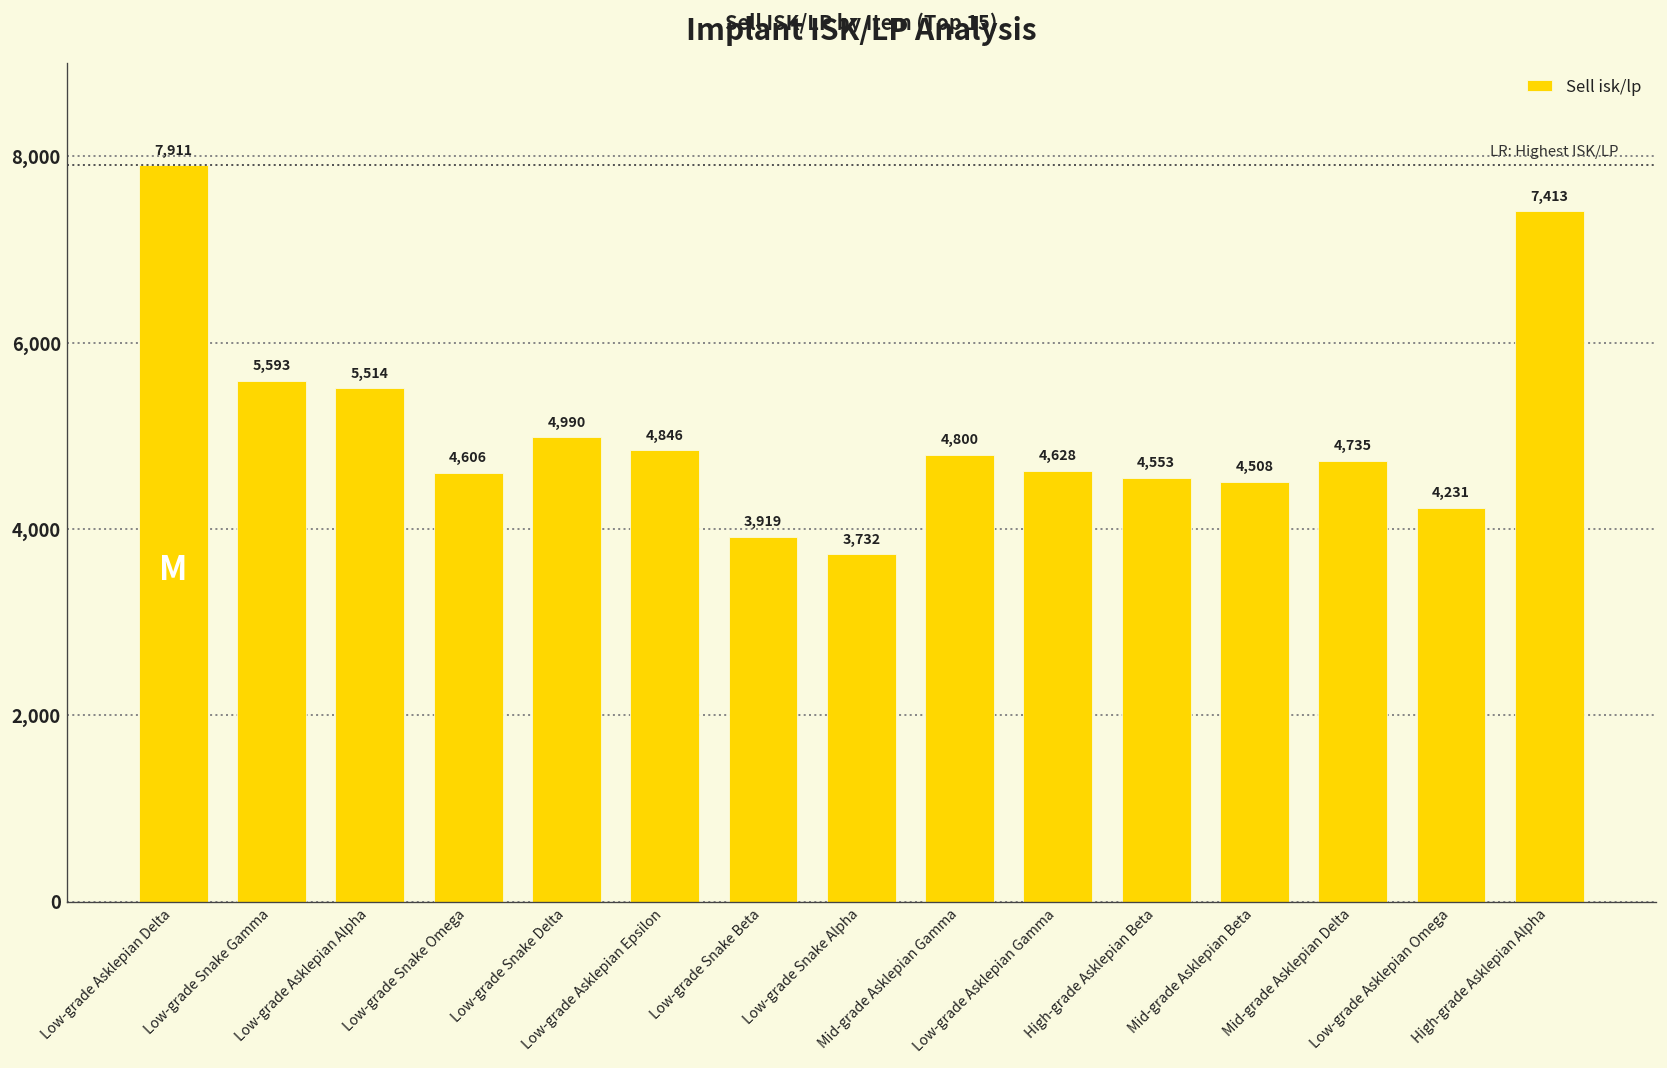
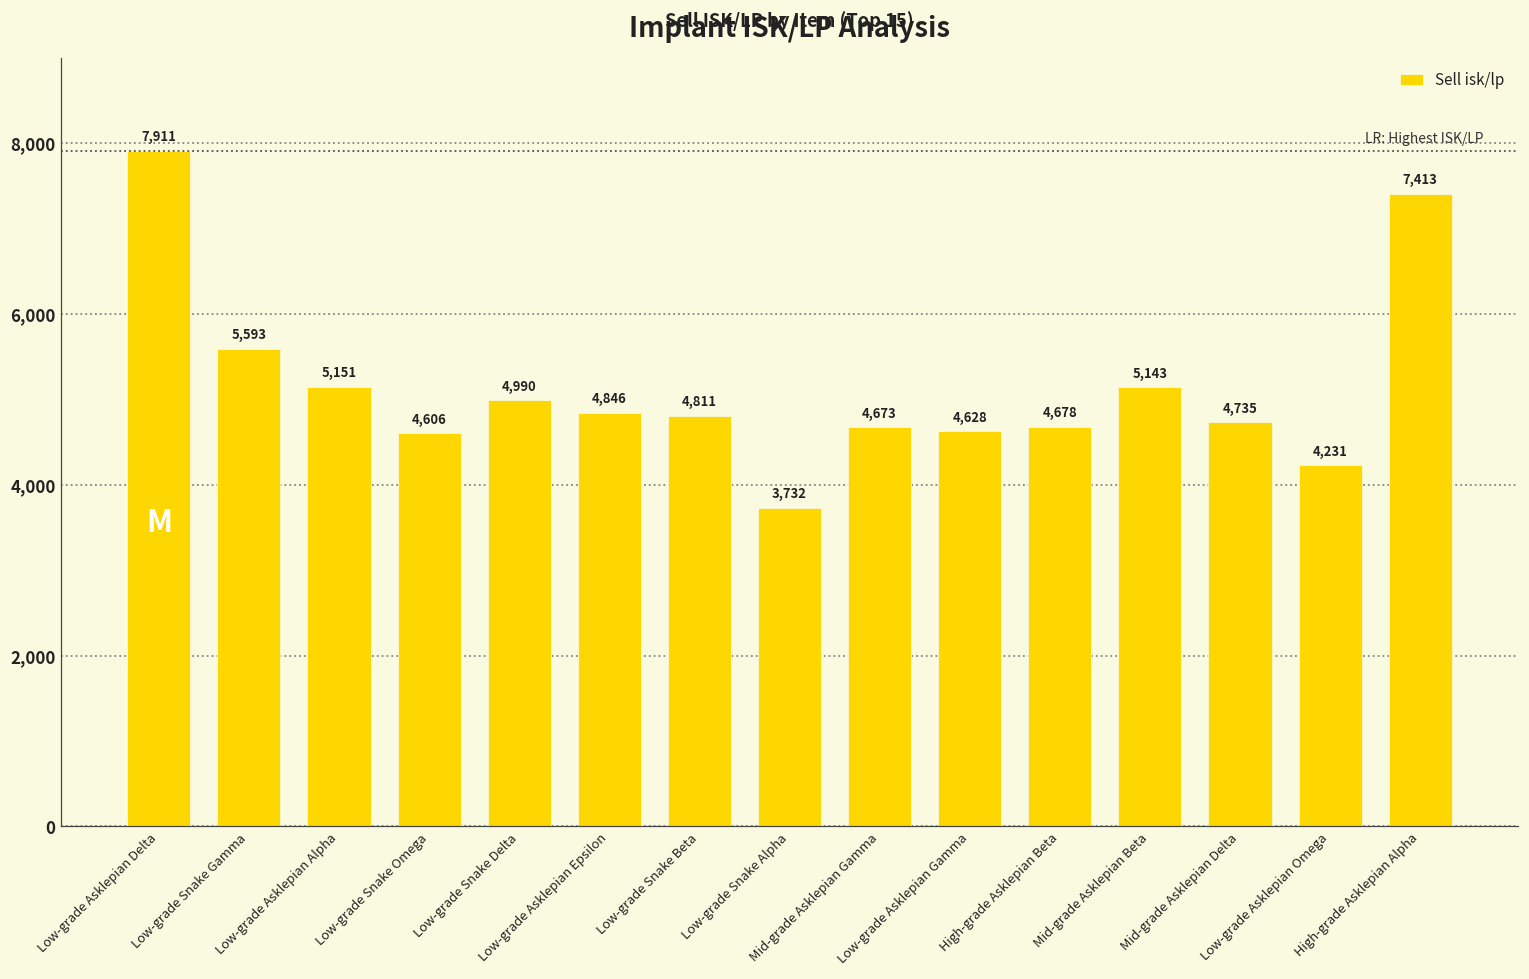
Low-grade Asklepian Alpha: 5,514 -> 5,151
Low-grade Snake Beta: 3,919 -> 4,811
Mid-grade Asklepian Gamma: 4,800 -> 4,673
High-grade Asklepian Beta: 4,553 -> 4,678
Mid-grade Asklepian Beta: 4,508 -> 5,143
